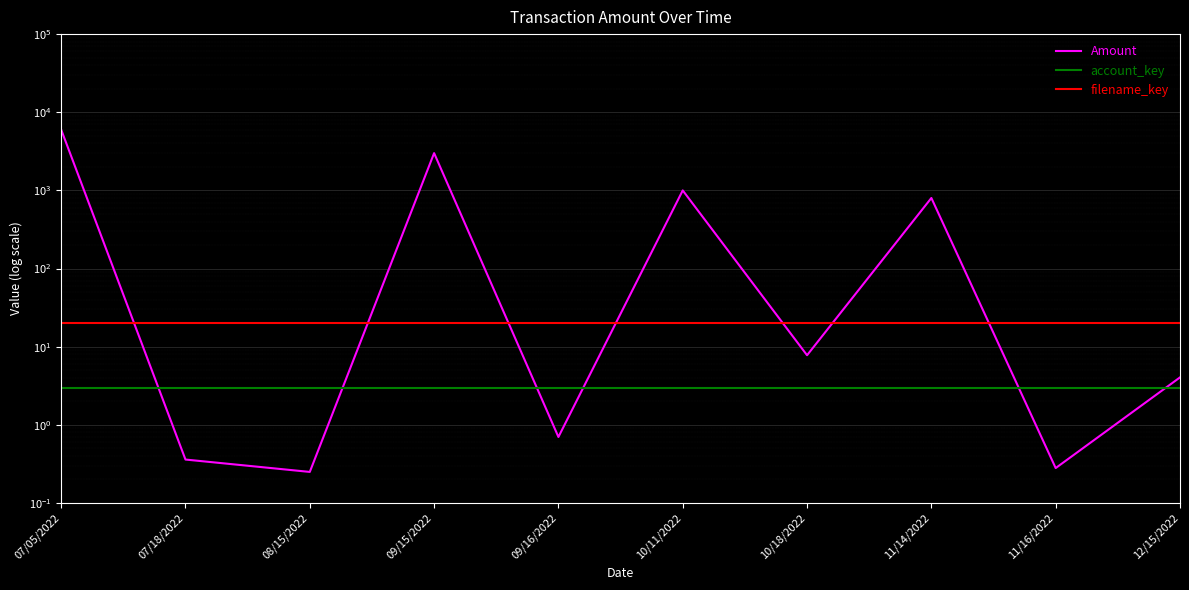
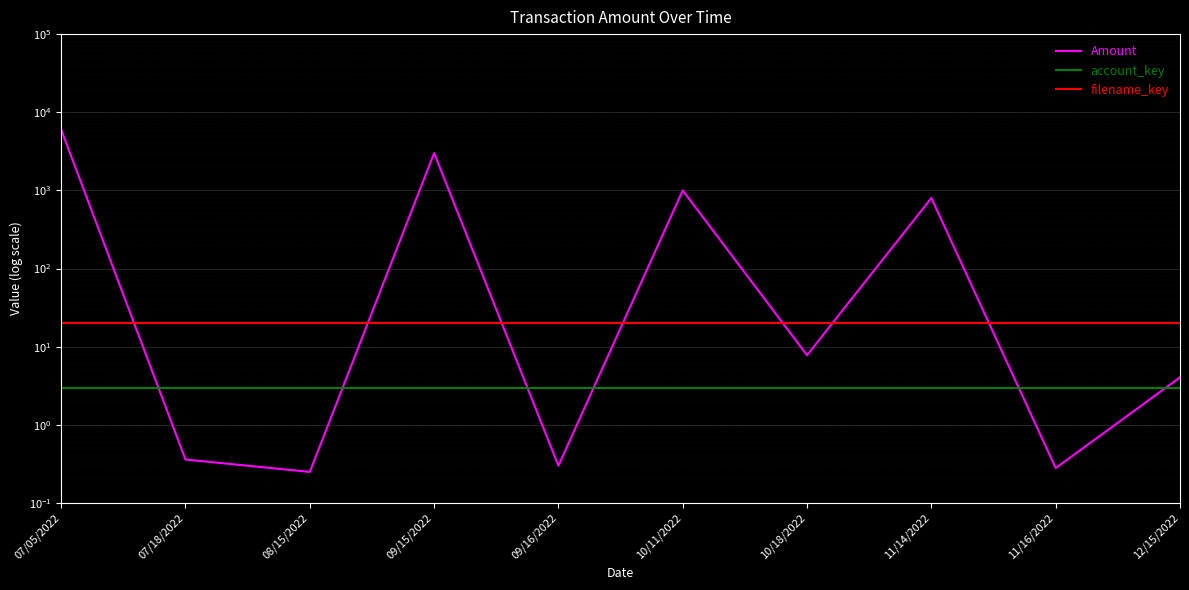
Amount, 09/16/2022: 0.7 -> 0.3
